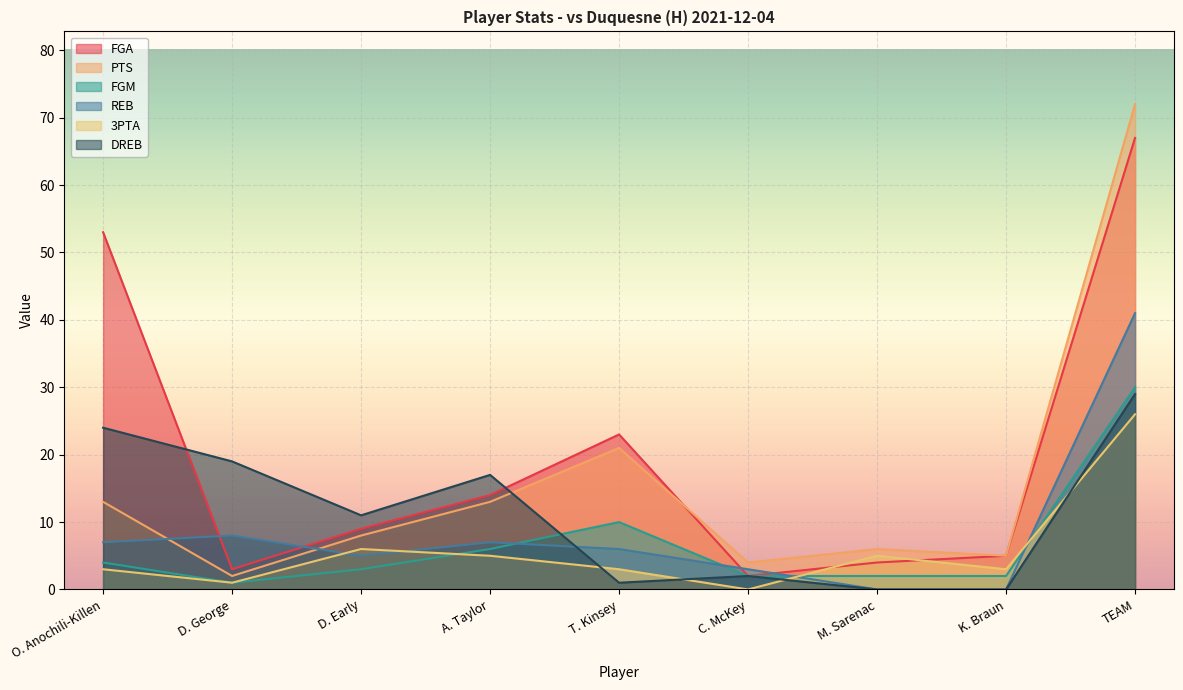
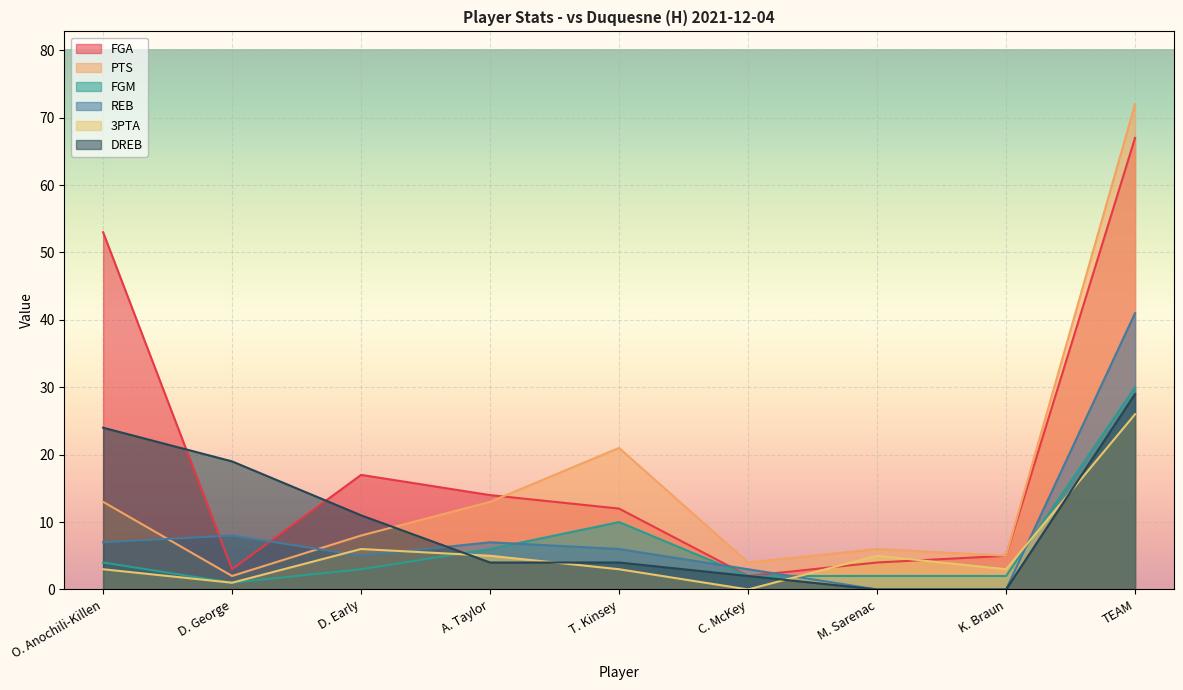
FGA, D. Early: 9 -> 17
DREB, A. Taylor: 17 -> 4
FGA, T. Kinsey: 23 -> 12
DREB, T. Kinsey: 1 -> 4
